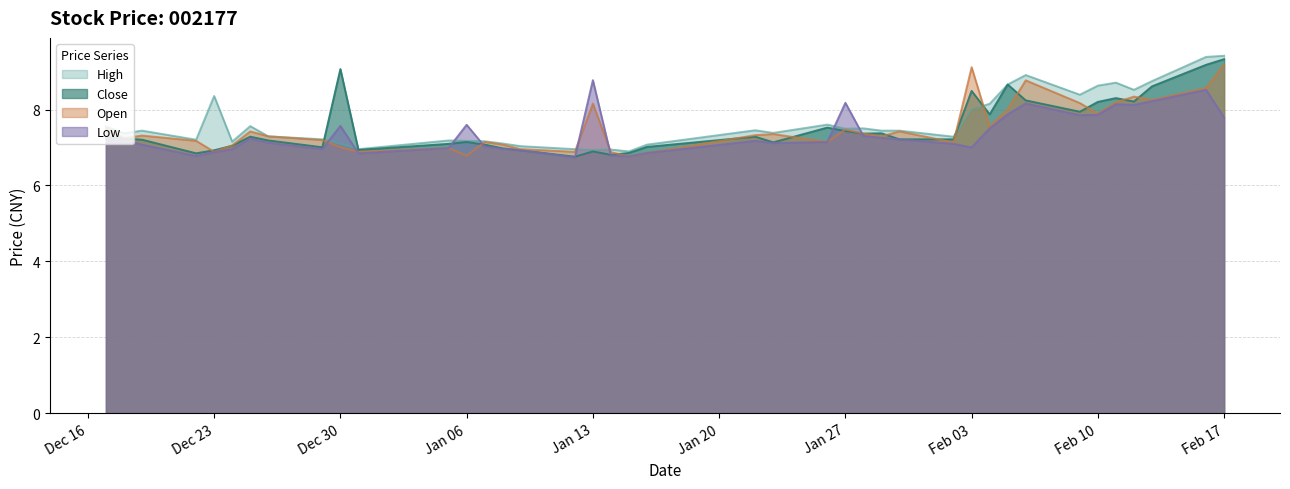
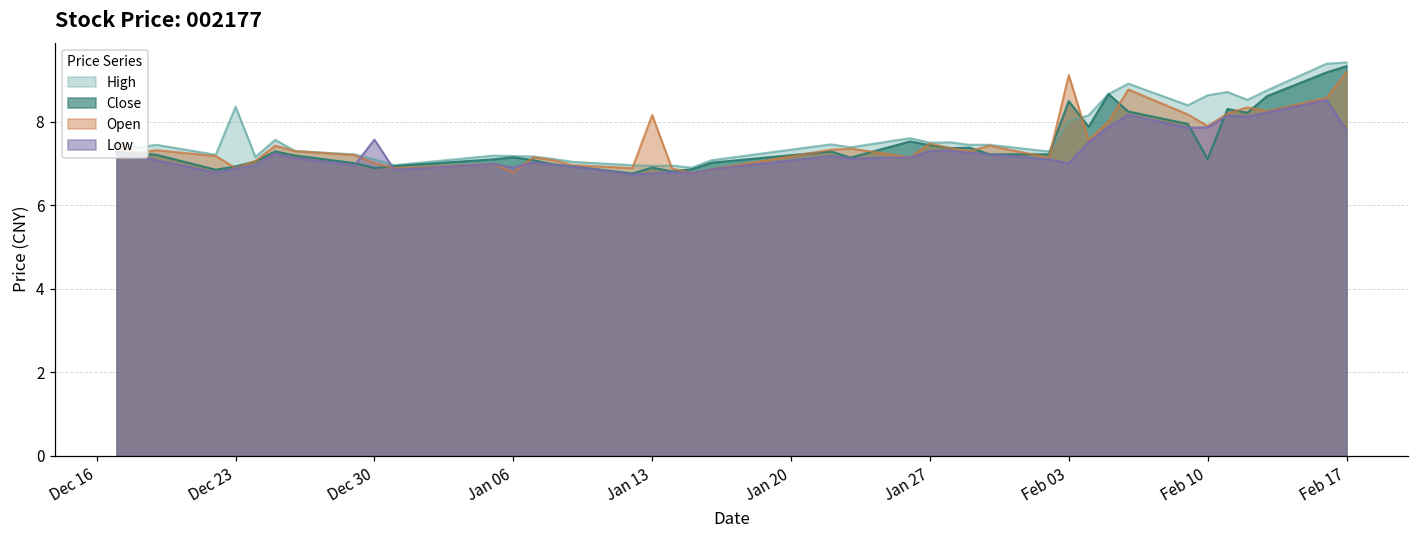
Close, Dec 30: 9.1 -> 6.9
Low, Jan 06: 7.6 -> 6.9
Low, Jan 13: 8.8 -> 6.8
Low, Jan 27: 8.2 -> 7.3
Close, Feb 10: 8.2 -> 7.1
